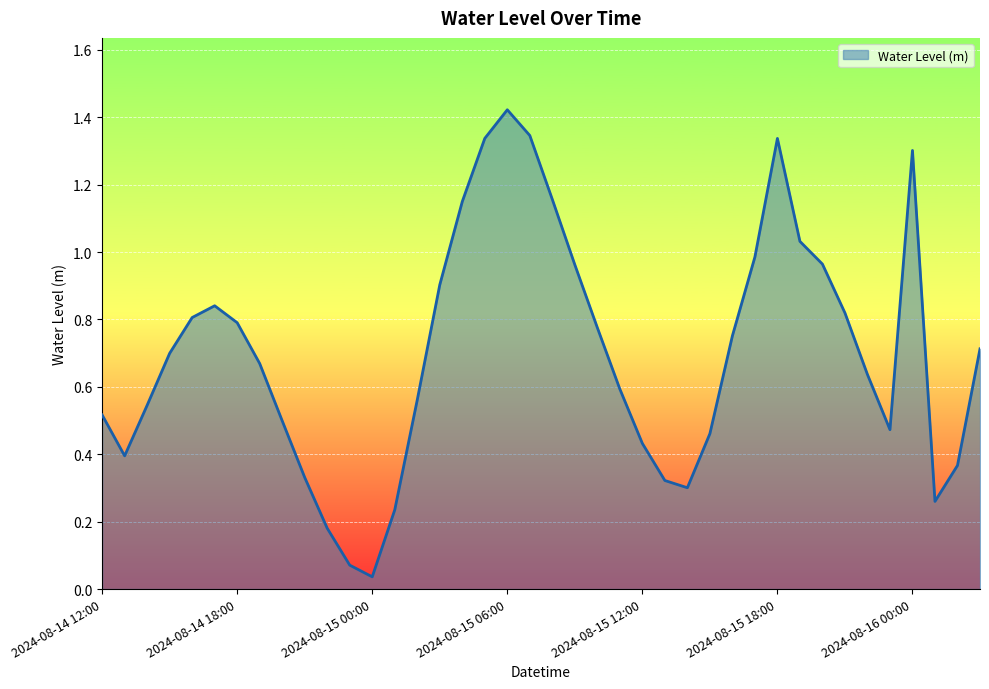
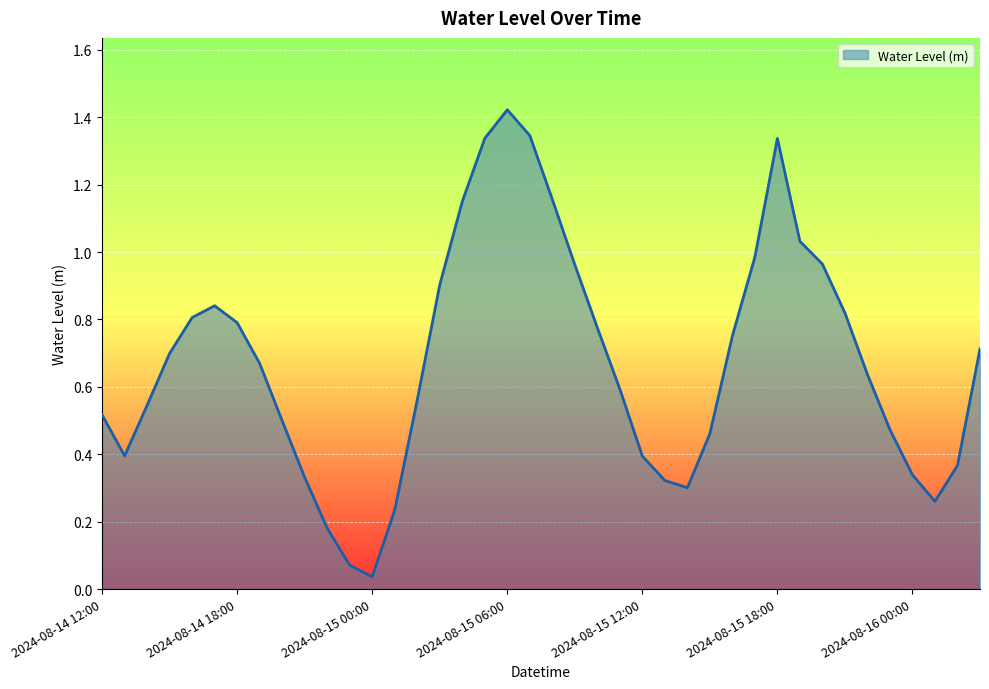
2024-08-15 12:00: 0.43 -> 0.39
2024-08-16 00:00: 1.30 -> 0.34
